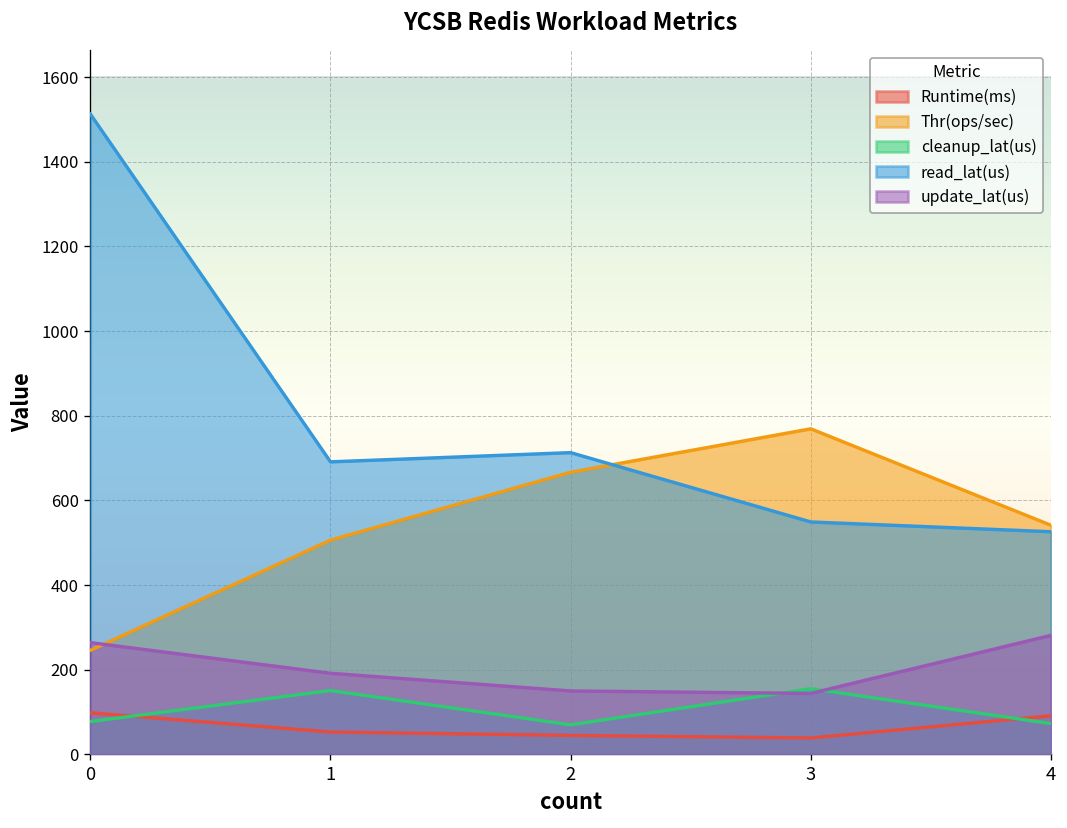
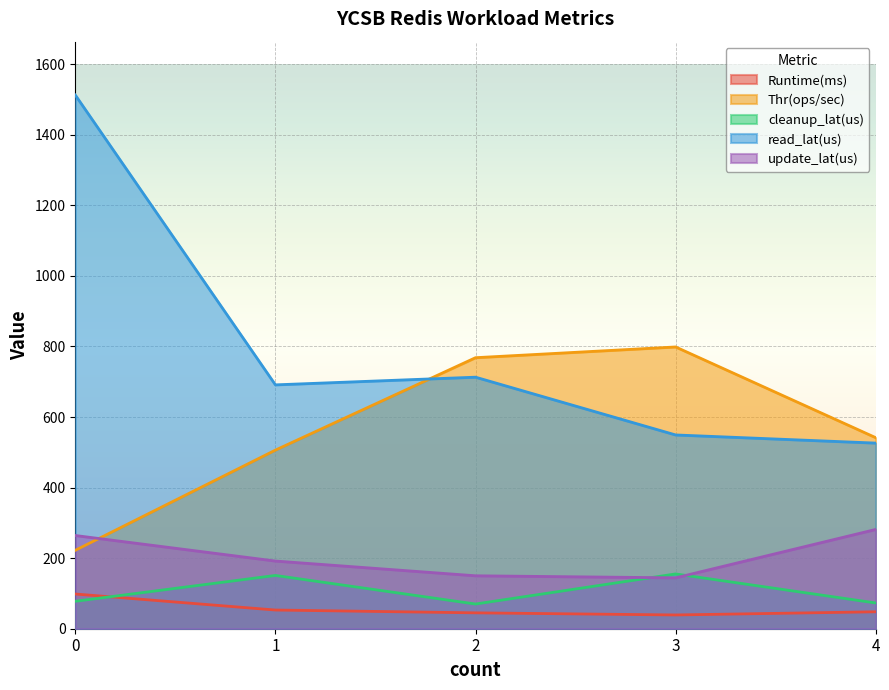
Thr(ops/sec), 0: 250 -> 220
Thr(ops/sec), 2: 670 -> 770
Thr(ops/sec), 3: 770 -> 800
Runtime(ms), 4: 90 -> 50
